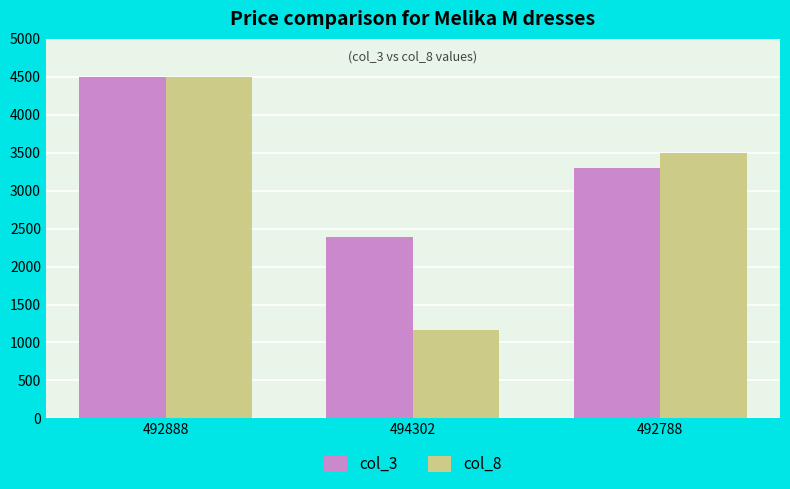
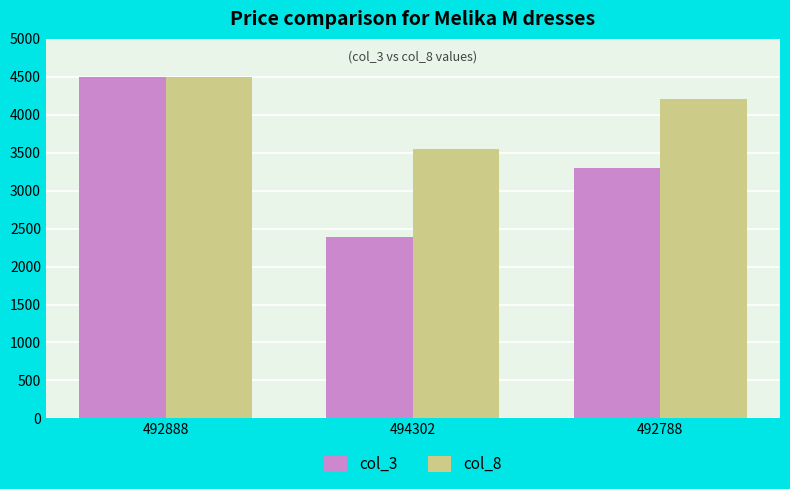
col_8, 494302: 1200 -> 3500
col_8, 492788: 3500 -> 4200
